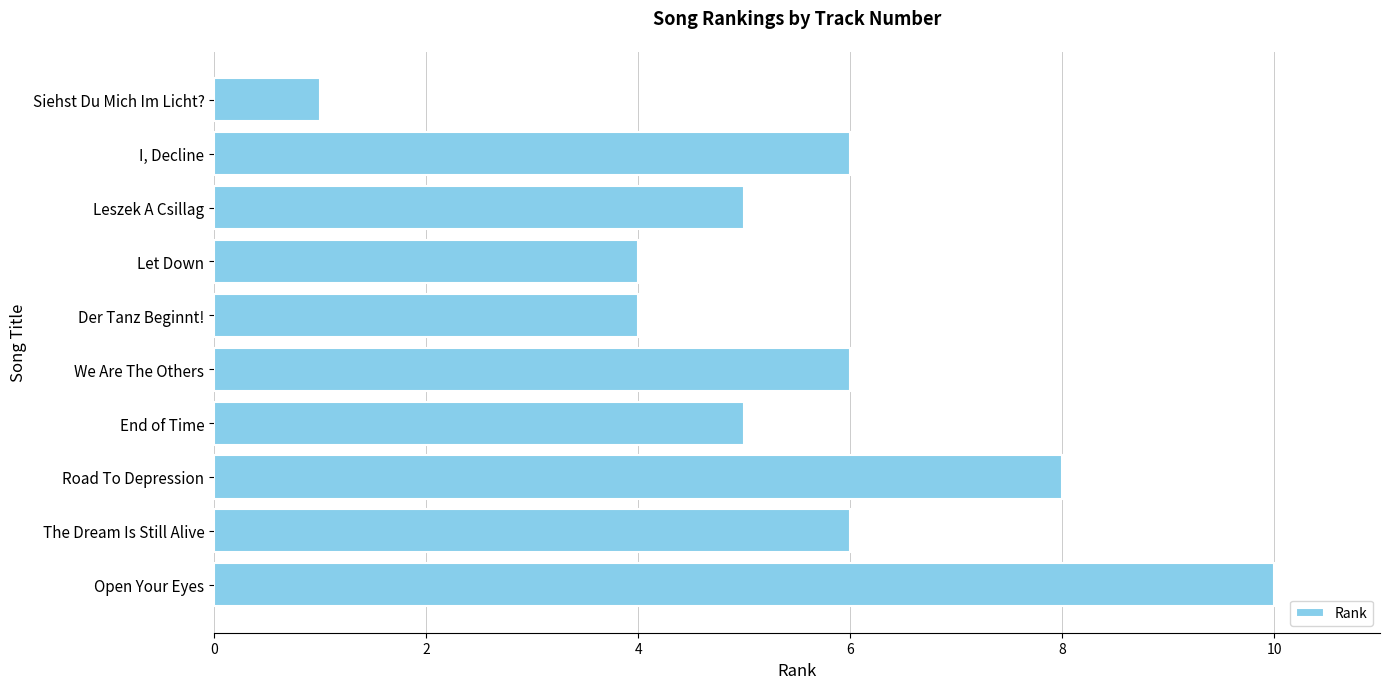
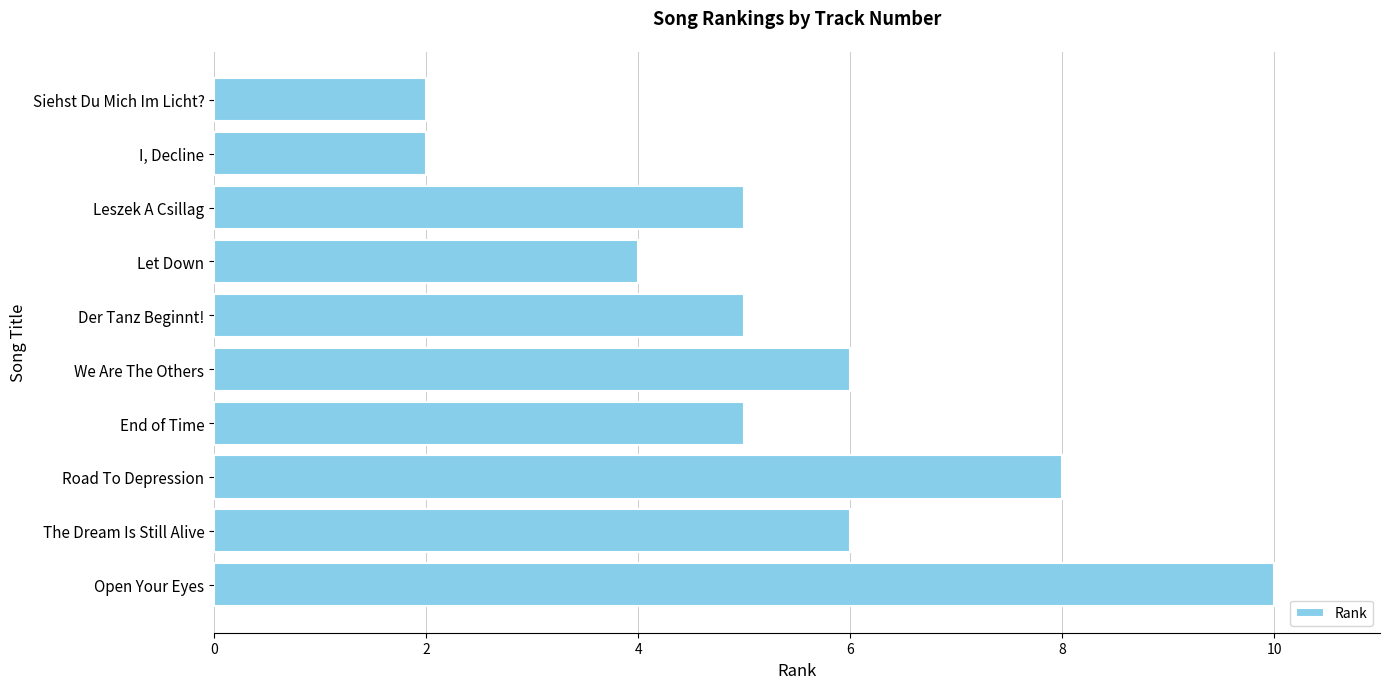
Siehst Du Mich Im Licht?: 1 -> 2
I, Decline: 6 -> 2
Der Tanz Beginnt!: 4 -> 5
